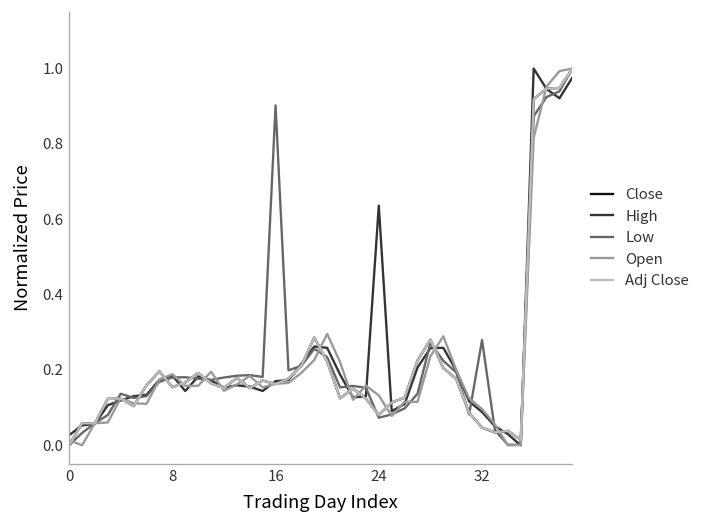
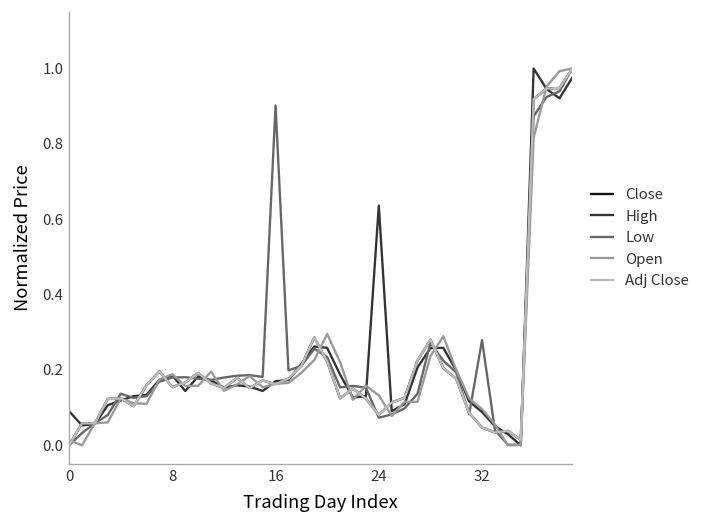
High, 0: 0.03 -> 0.09
